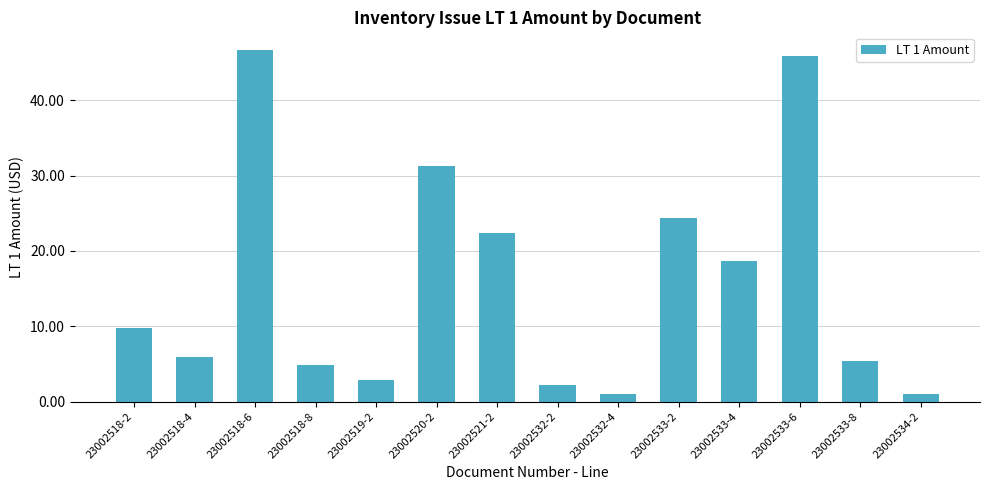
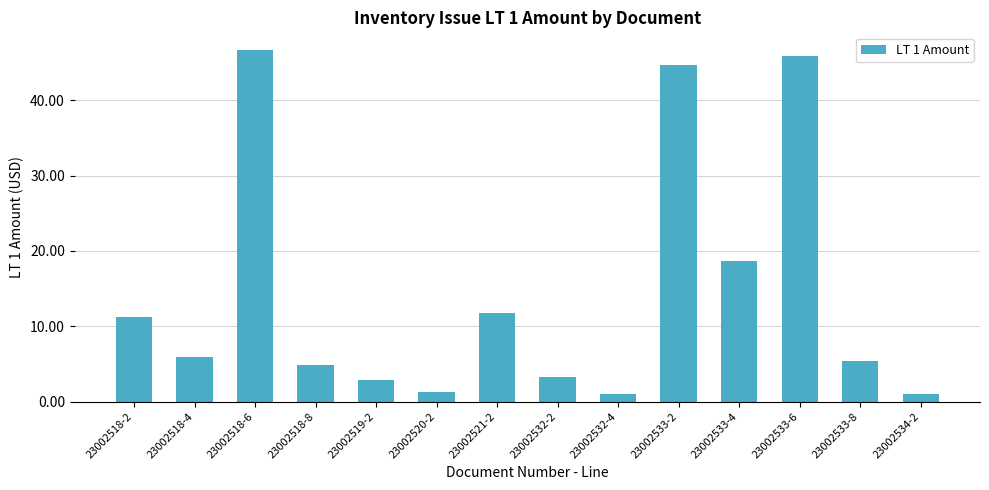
23002518-2: 10 -> 11
23002520-2: 31 -> 1
23002521-2: 22 -> 12
23002532-2: 2 -> 3
23002533-2: 24 -> 45
